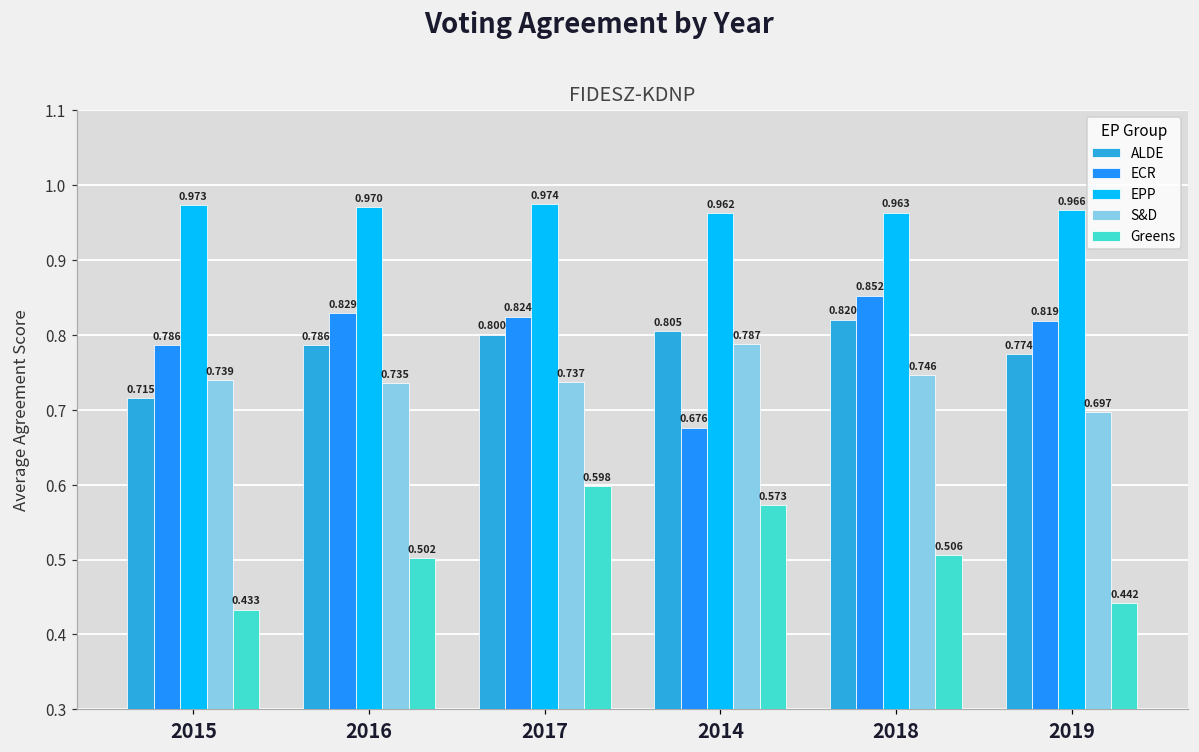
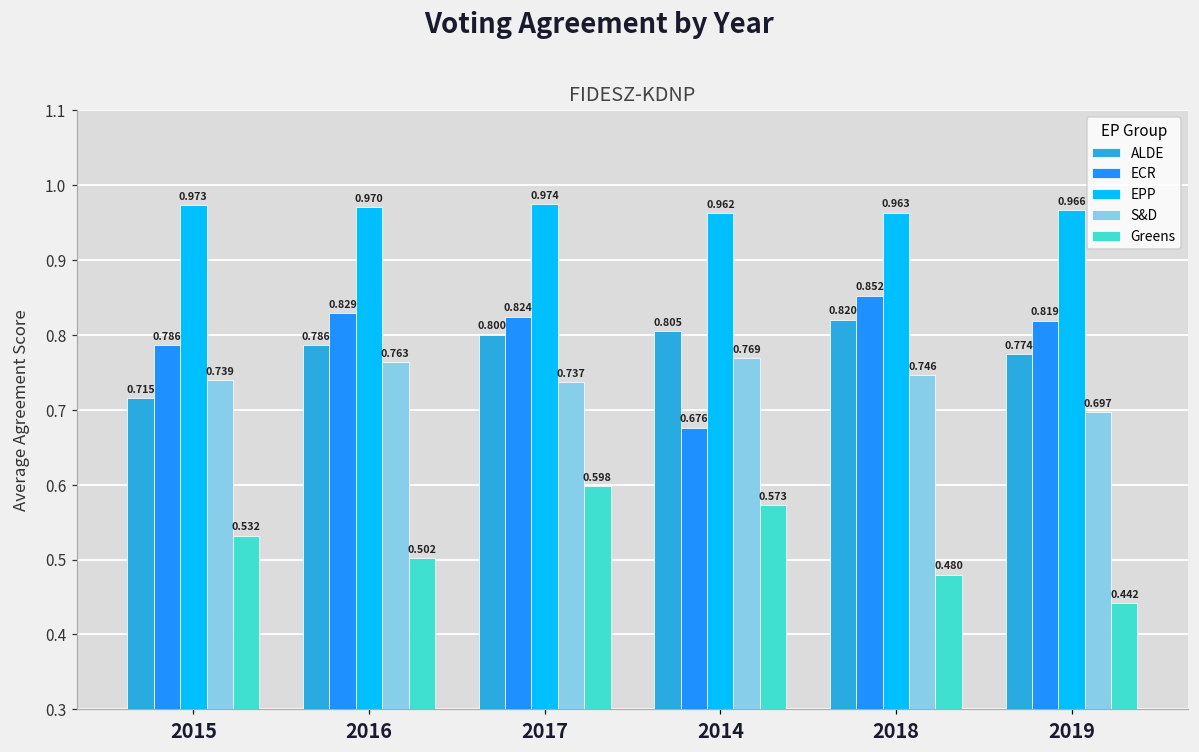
Greens, 2015: 0.433 -> 0.532
S&D, 2016: 0.735 -> 0.763
S&D, 2014: 0.787 -> 0.769
Greens, 2018: 0.506 -> 0.480
